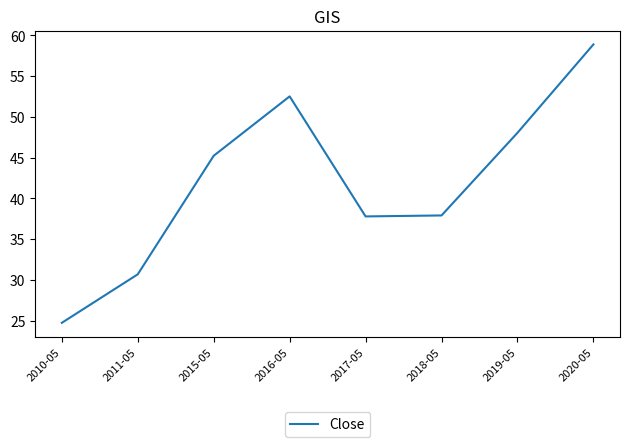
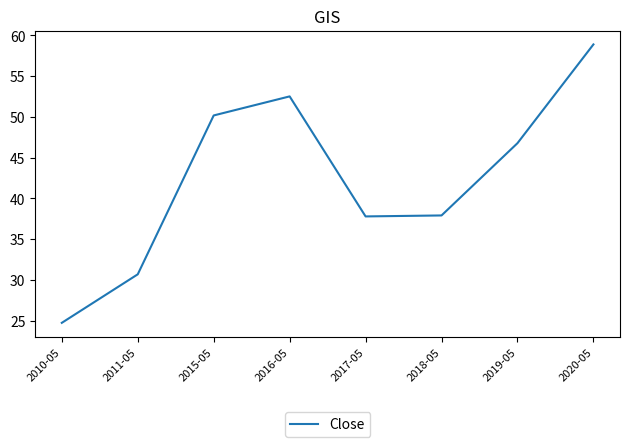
2015-05: 45 -> 50
2019-05: 48 -> 47
